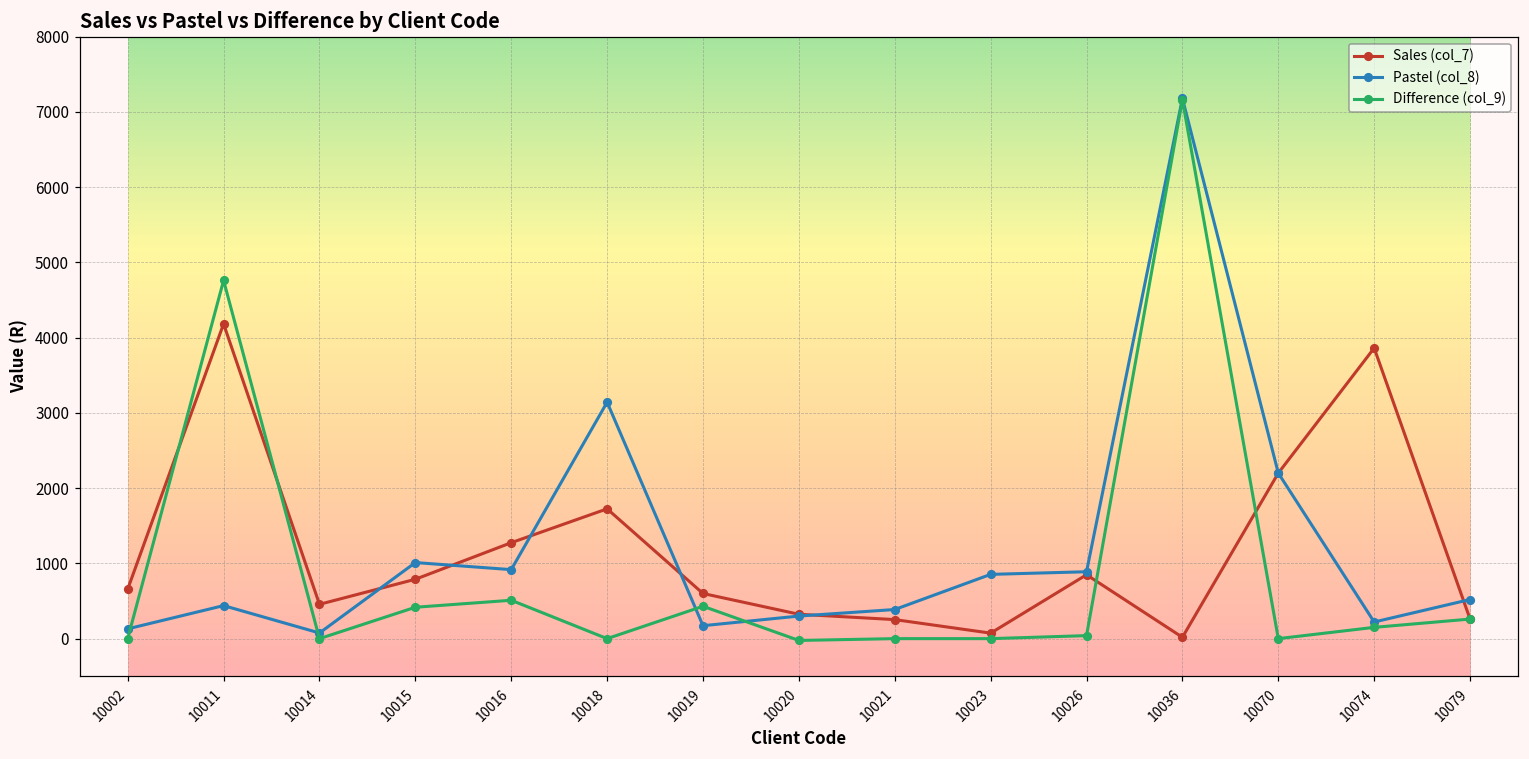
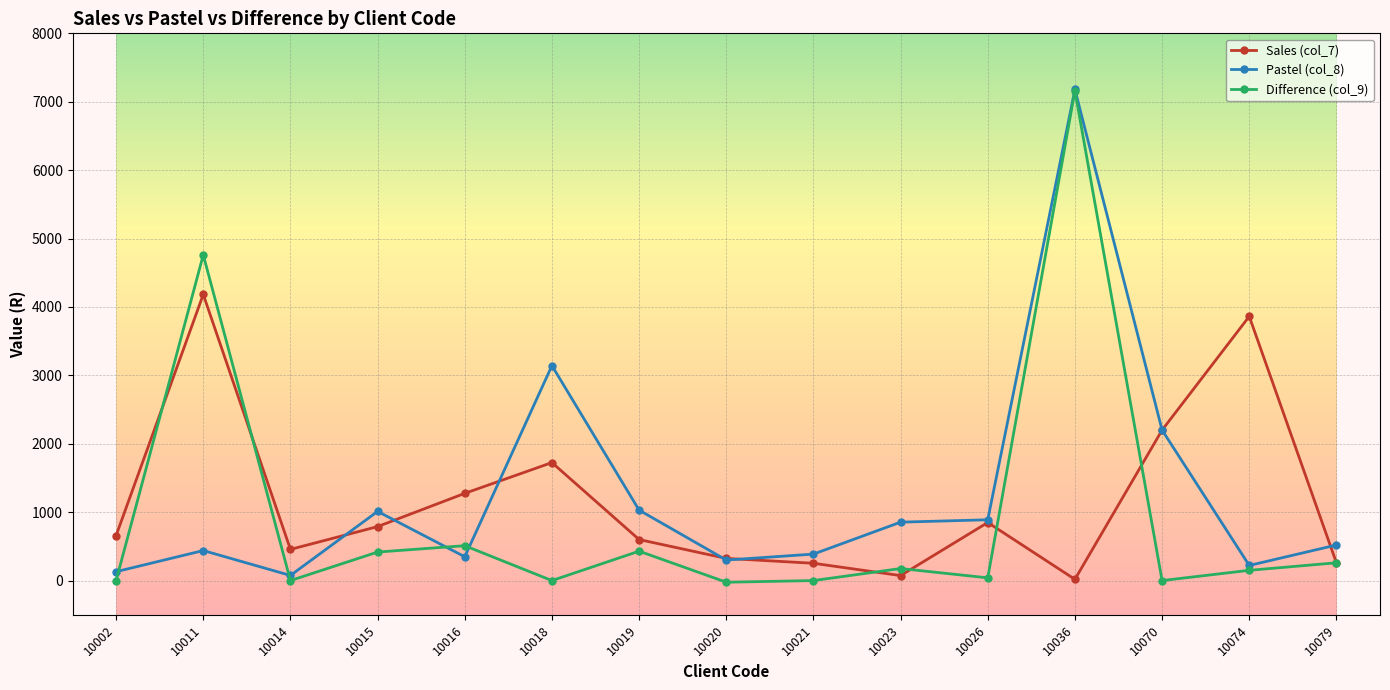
Pastel (col_8), 10016: 900 -> 300
Pastel (col_8), 10019: 200 -> 1000
Difference (col_9), 10023: 0 -> 200
